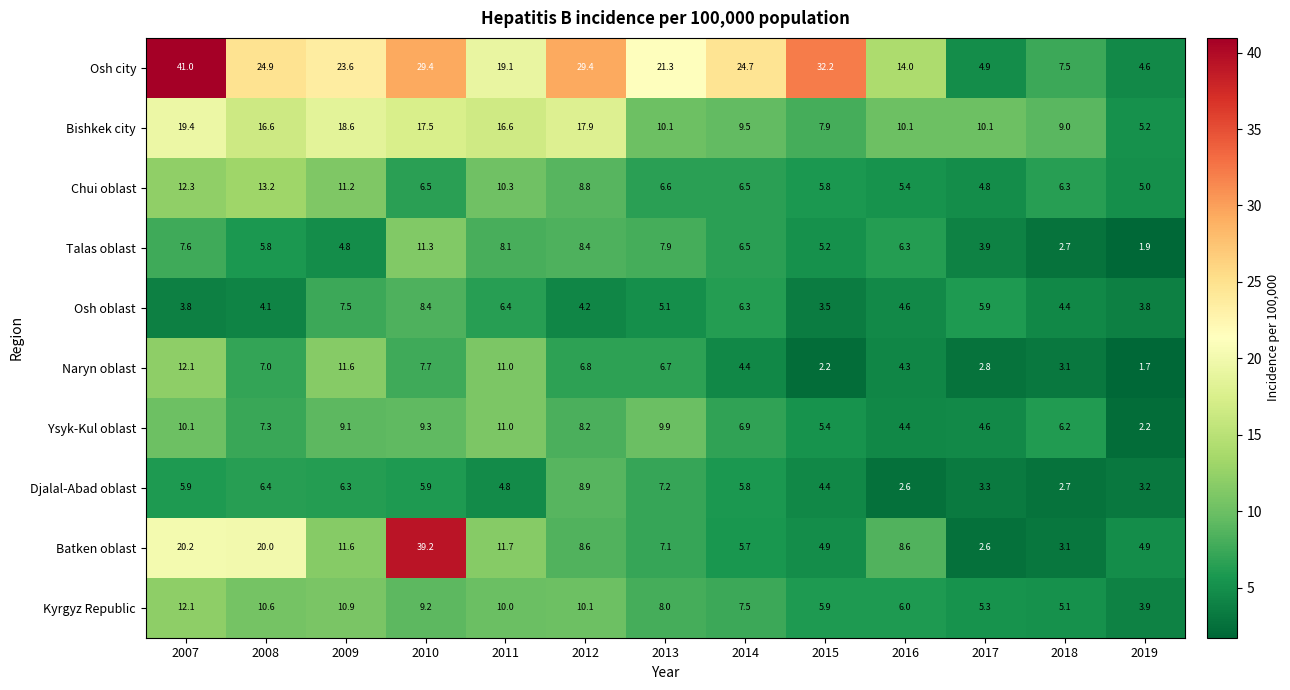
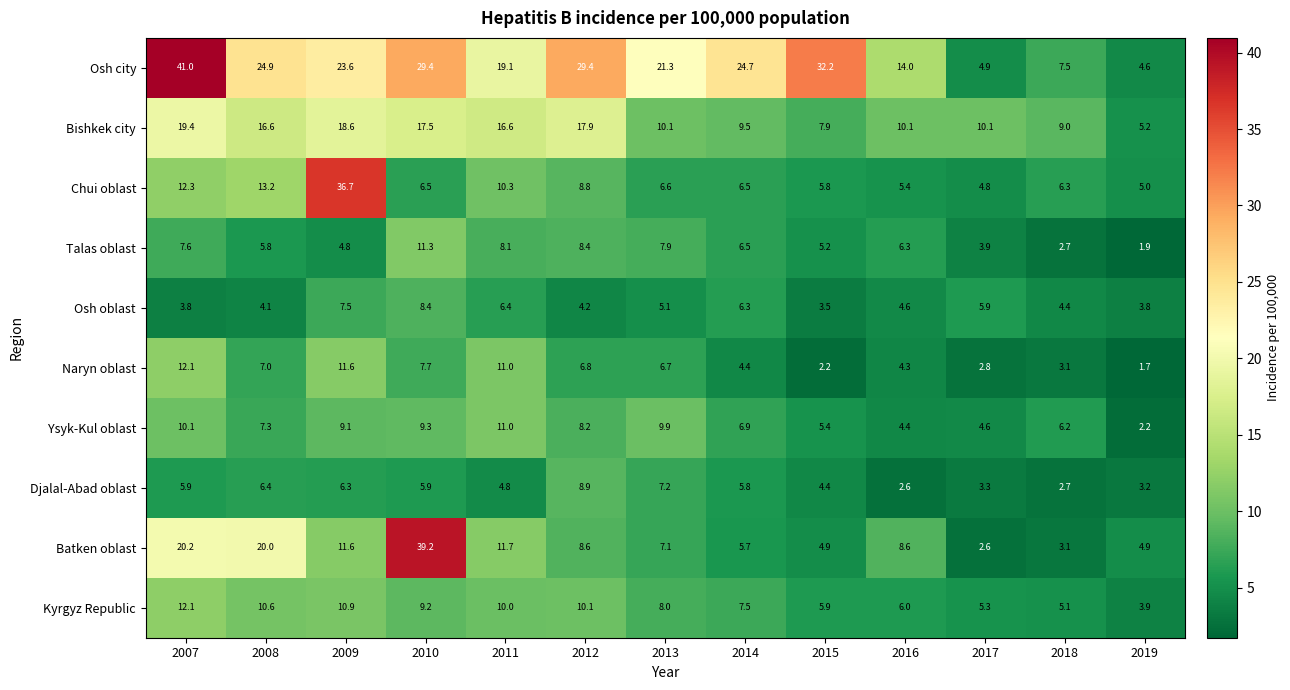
Chui oblast, 2009: 11.2 -> 36.7
